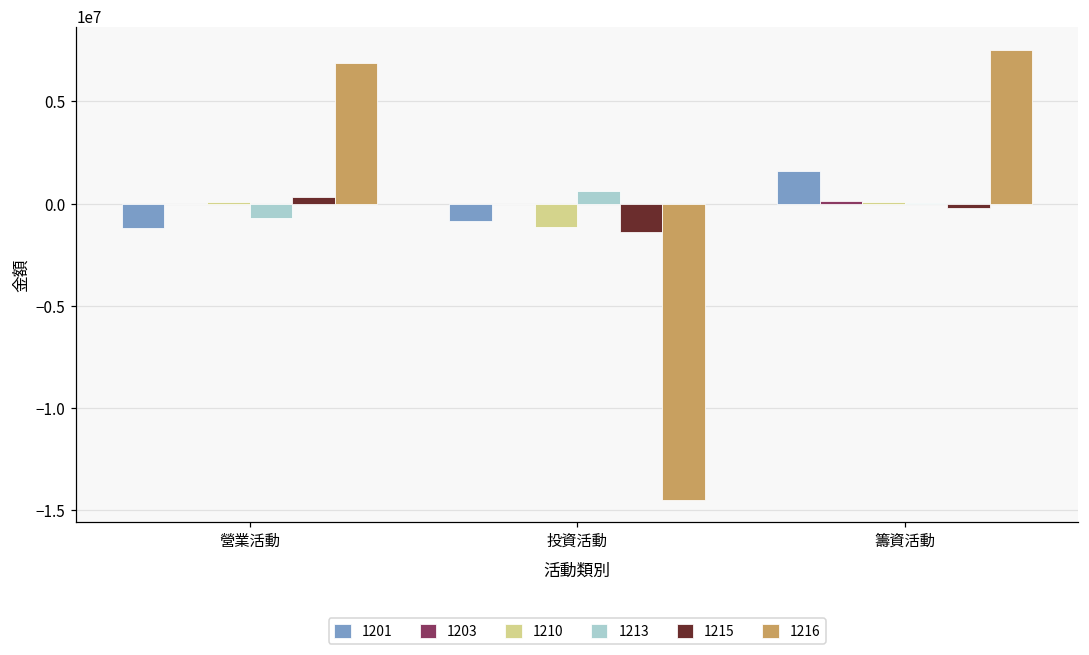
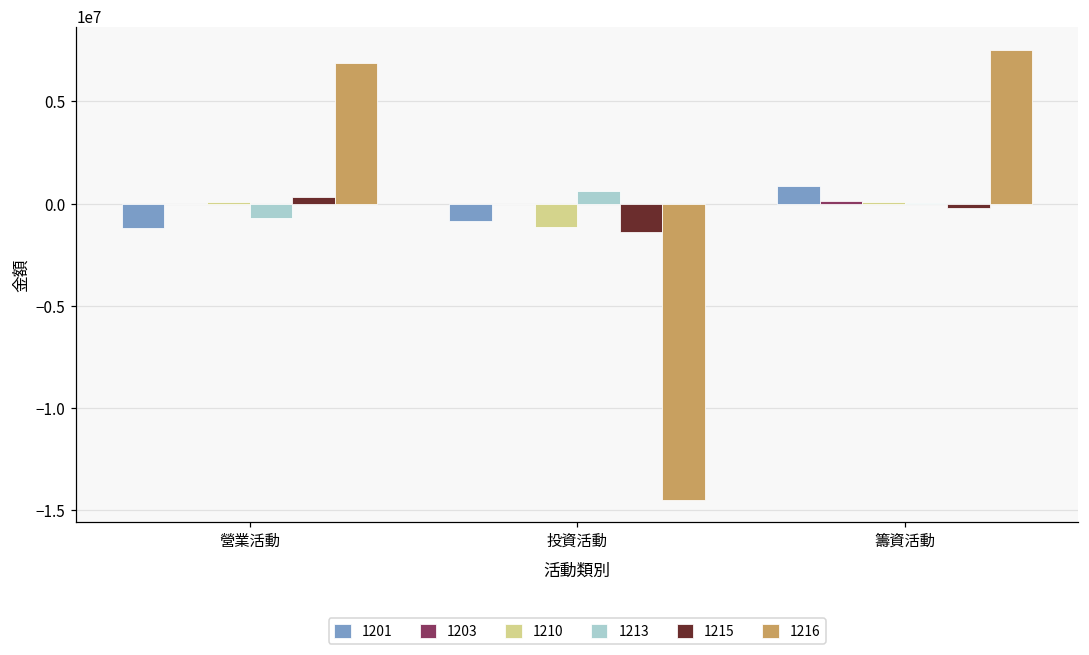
1201, 籌資活動: 1600000 -> 900000
